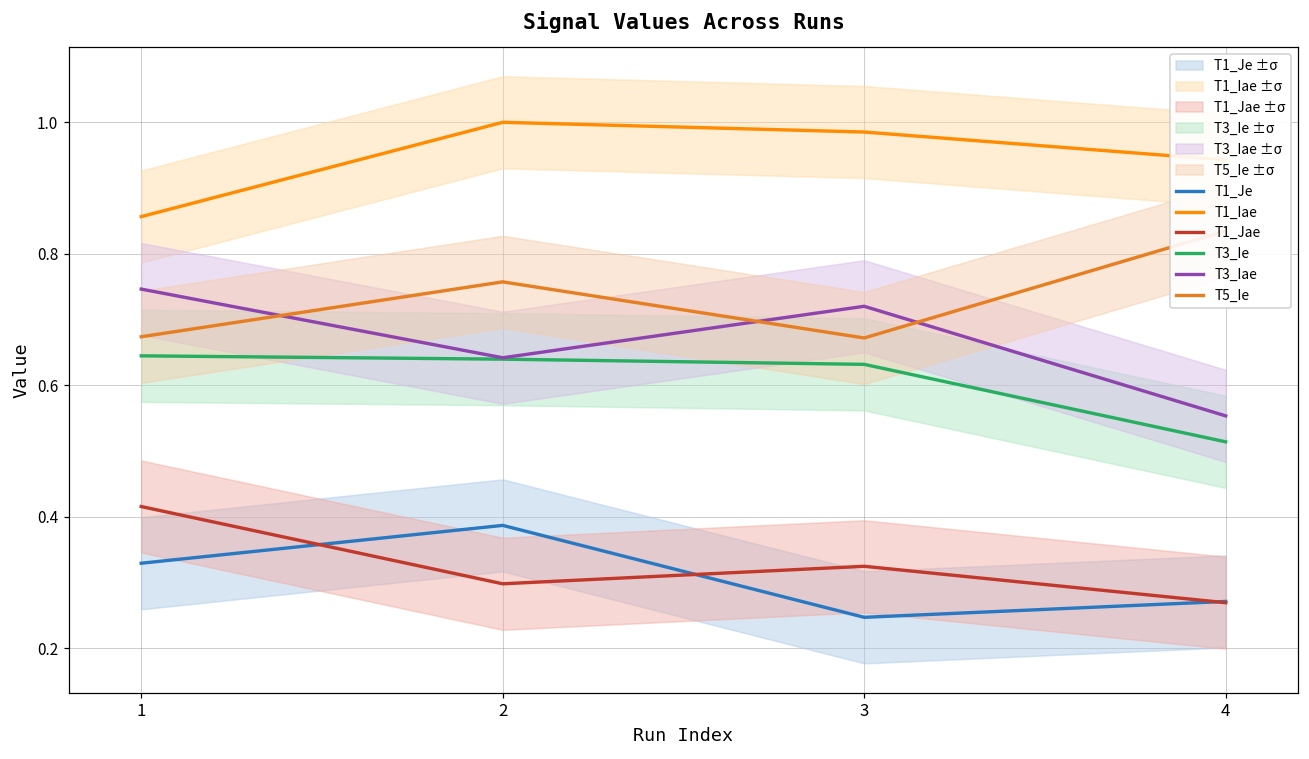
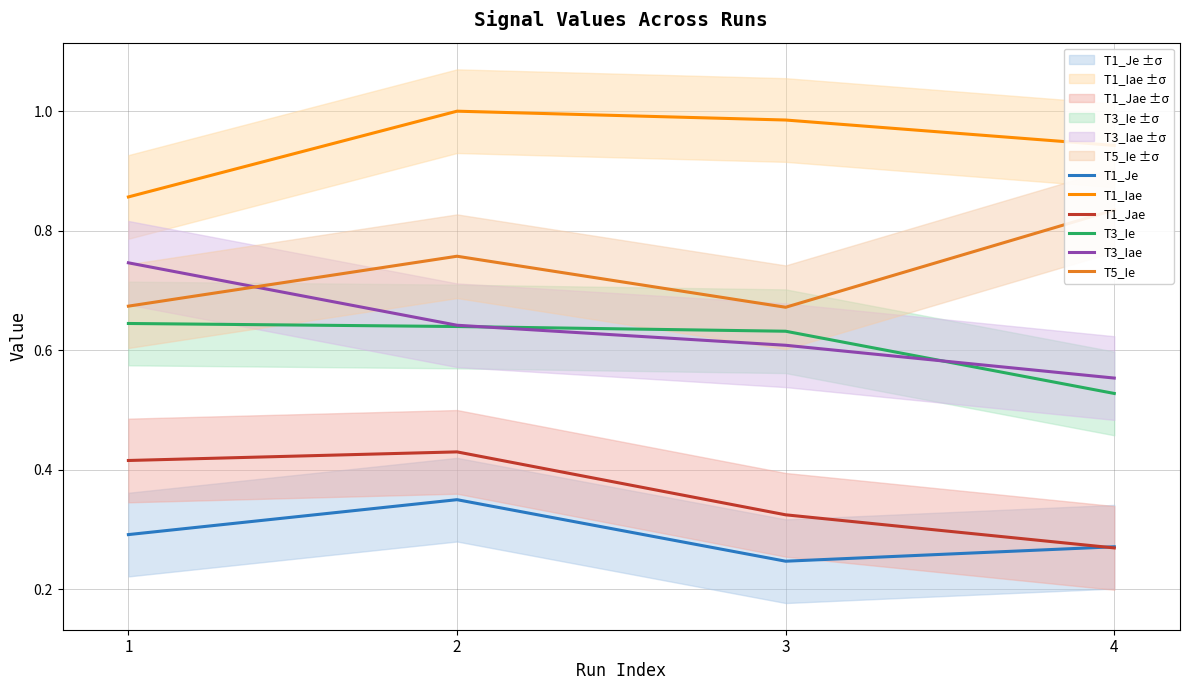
T1_Je, 1: 0.33 -> 0.29
T1_Je, 2: 0.39 -> 0.35
T1_Jae, 2: 0.30 -> 0.43
T3_Iae, 3: 0.72 -> 0.61
T3_Ie, 4: 0.51 -> 0.53
